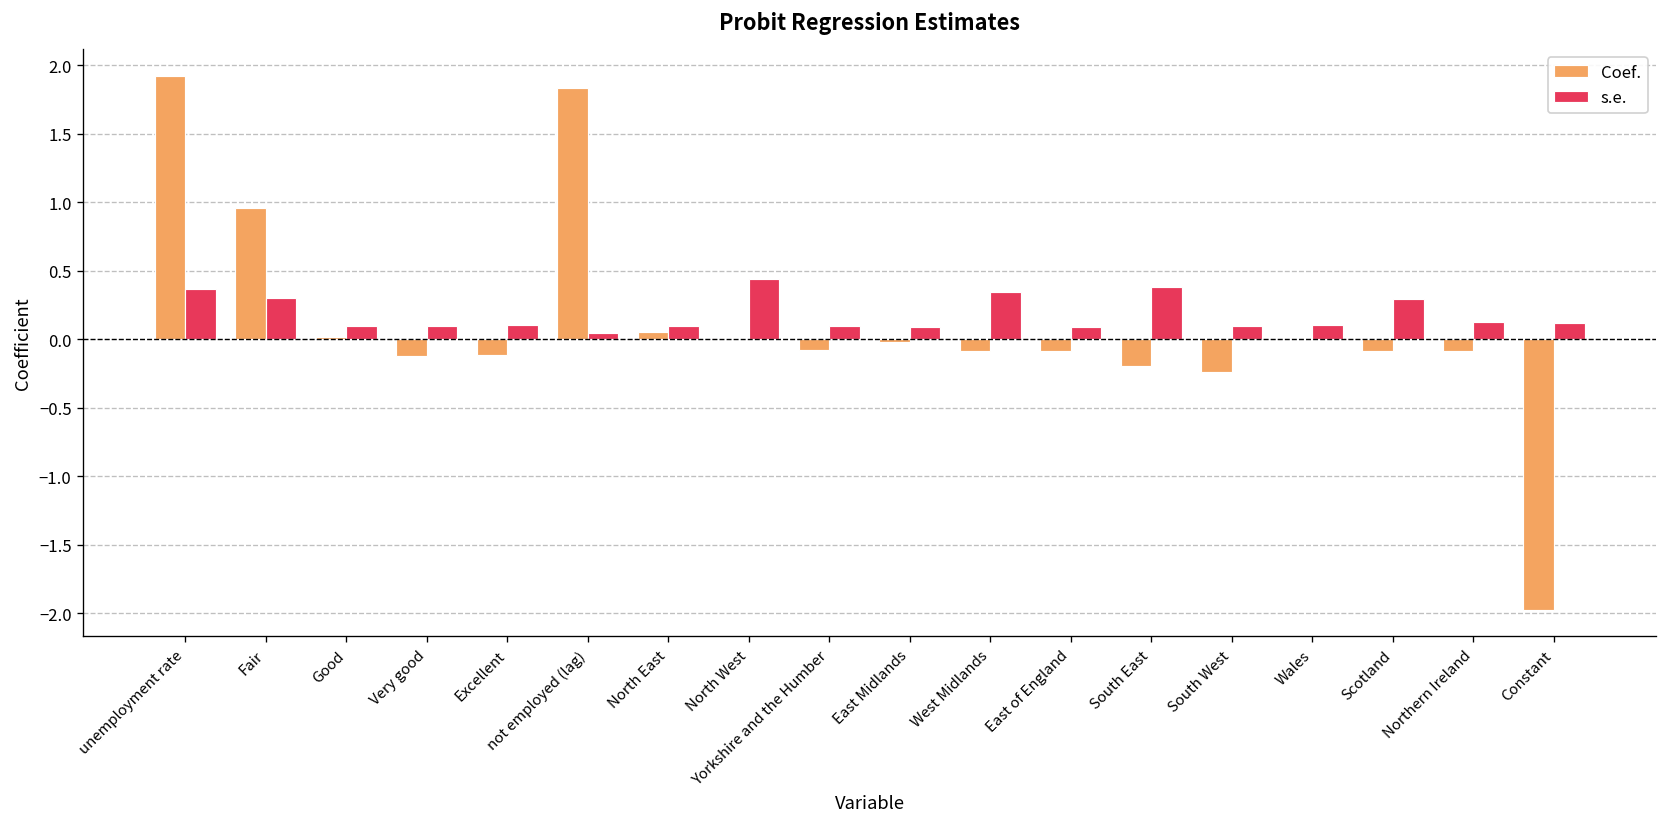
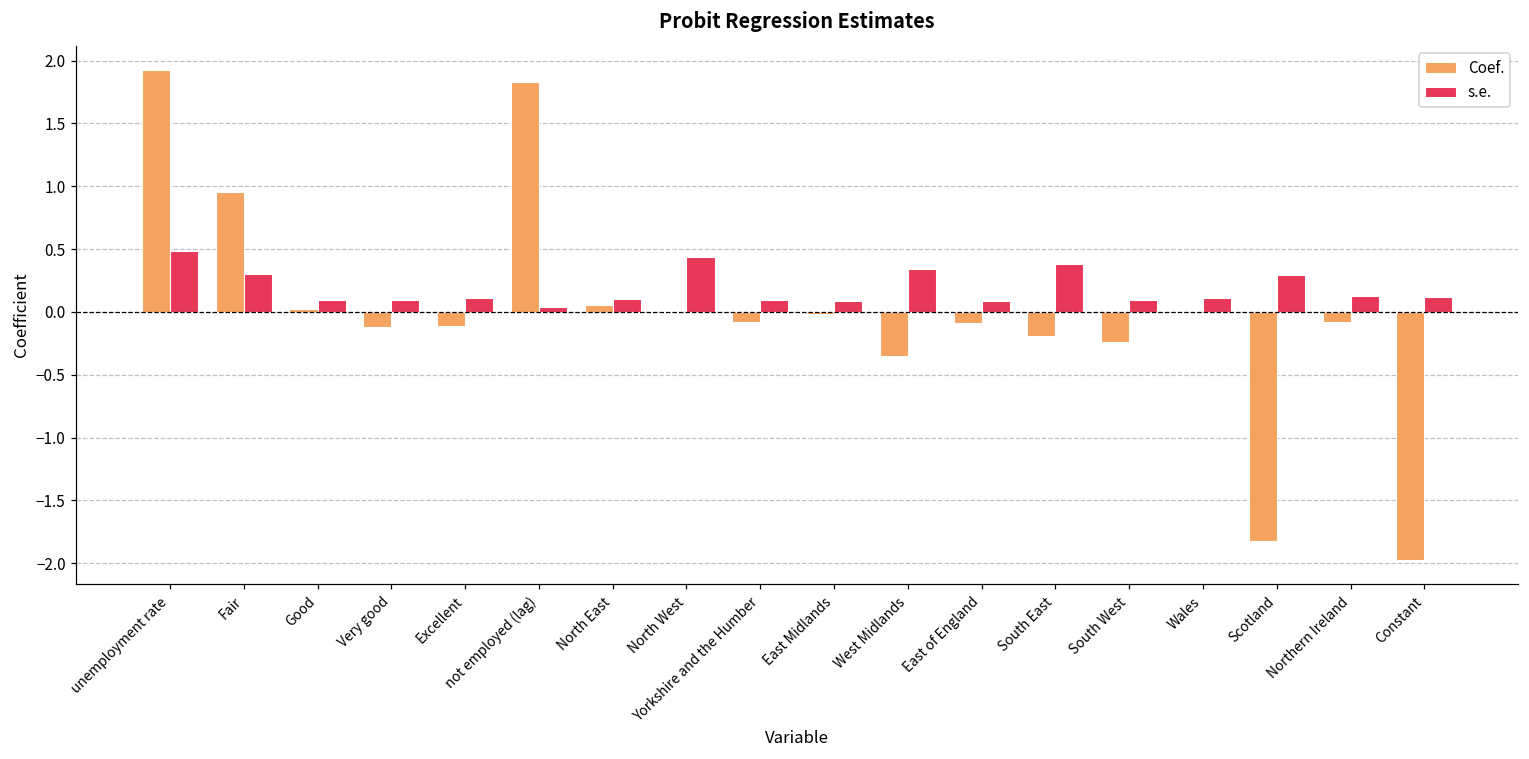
s.e., unemployment rate: 0.36 -> 0.48
Coef., West Midlands: -0.08 -> -0.35
Coef., Scotland: -0.09 -> -1.83
